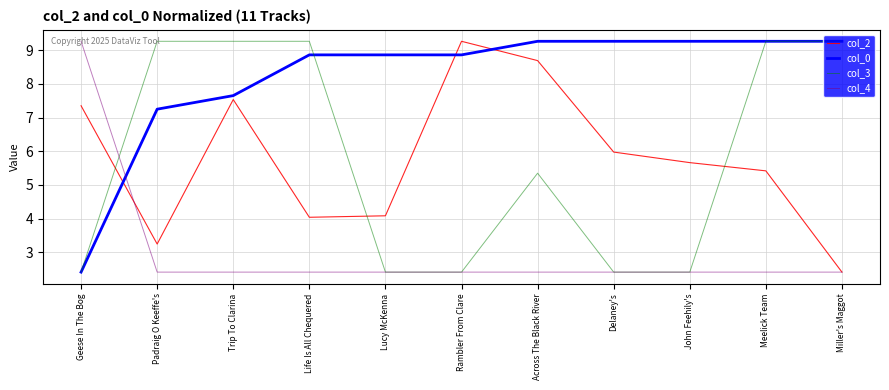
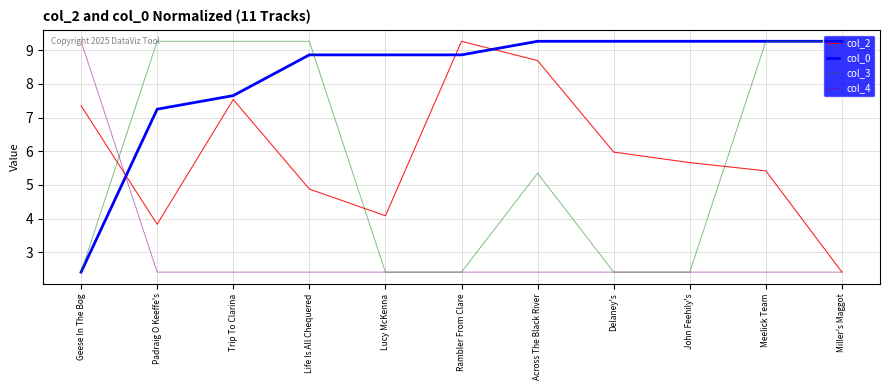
col_2, Padraig O Keeffe's: 3.2 -> 3.8
col_2, Life Is All Chequered: 4.0 -> 4.9
